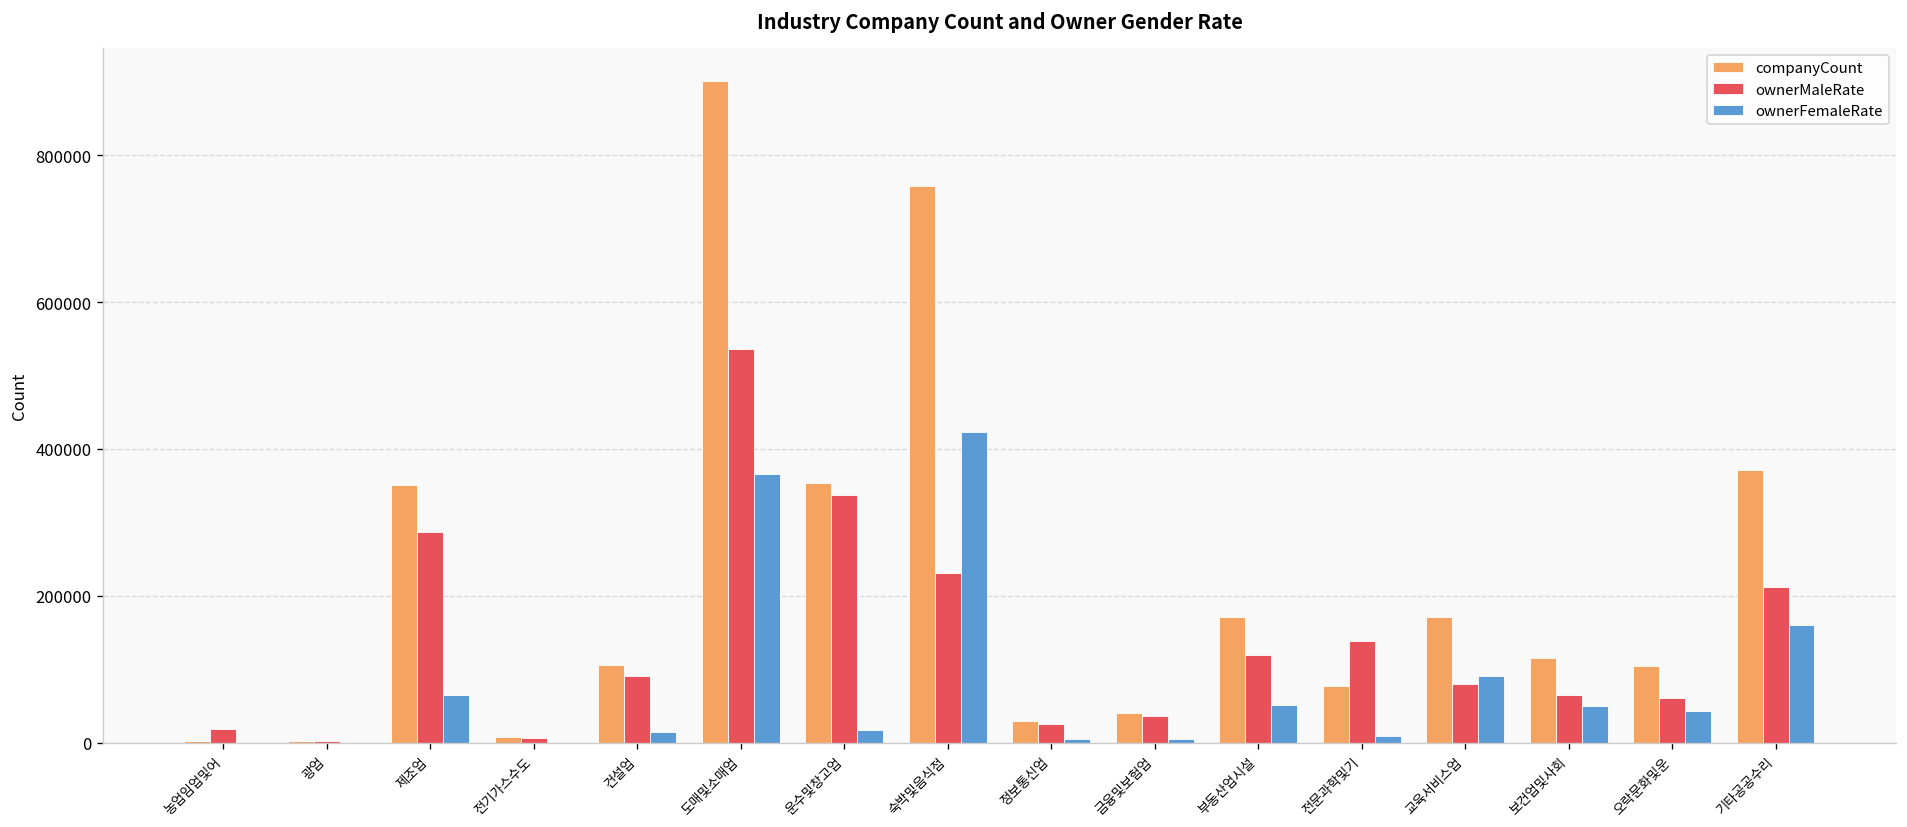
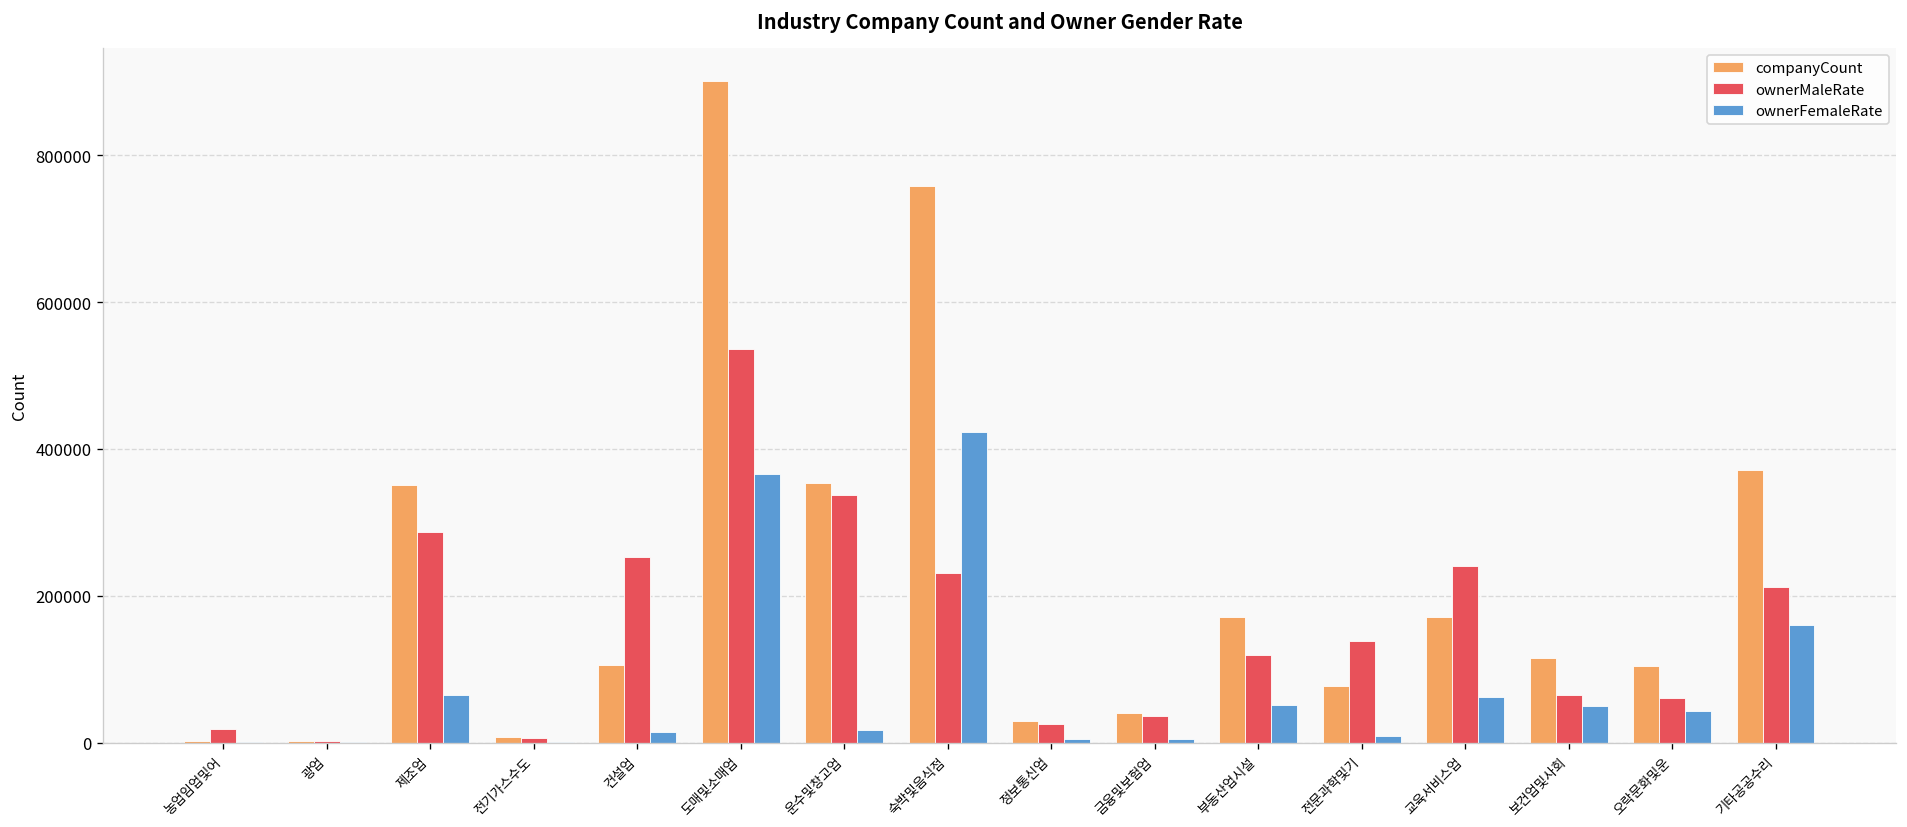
ownerMaleRate, 건설업: 90000 -> 250000
ownerMaleRate, 교육서비스업: 80000 -> 240000
ownerFemaleRate, 교육서비스업: 90000 -> 60000
